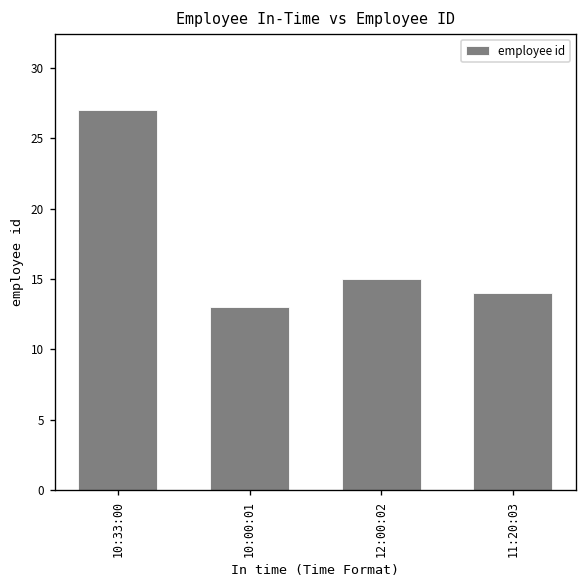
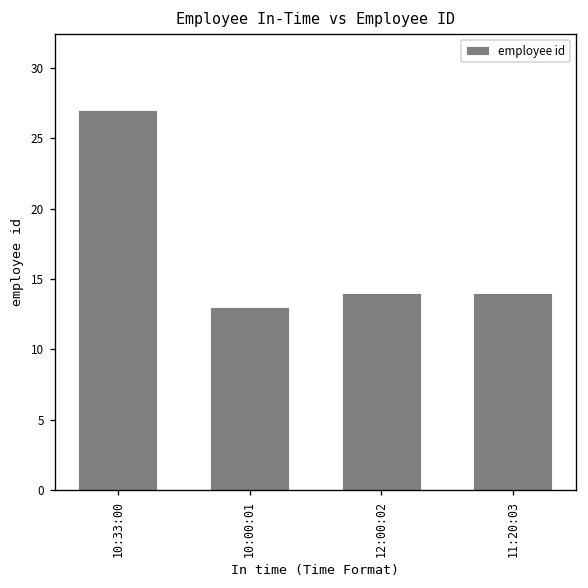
12:00:02: 15 -> 14
